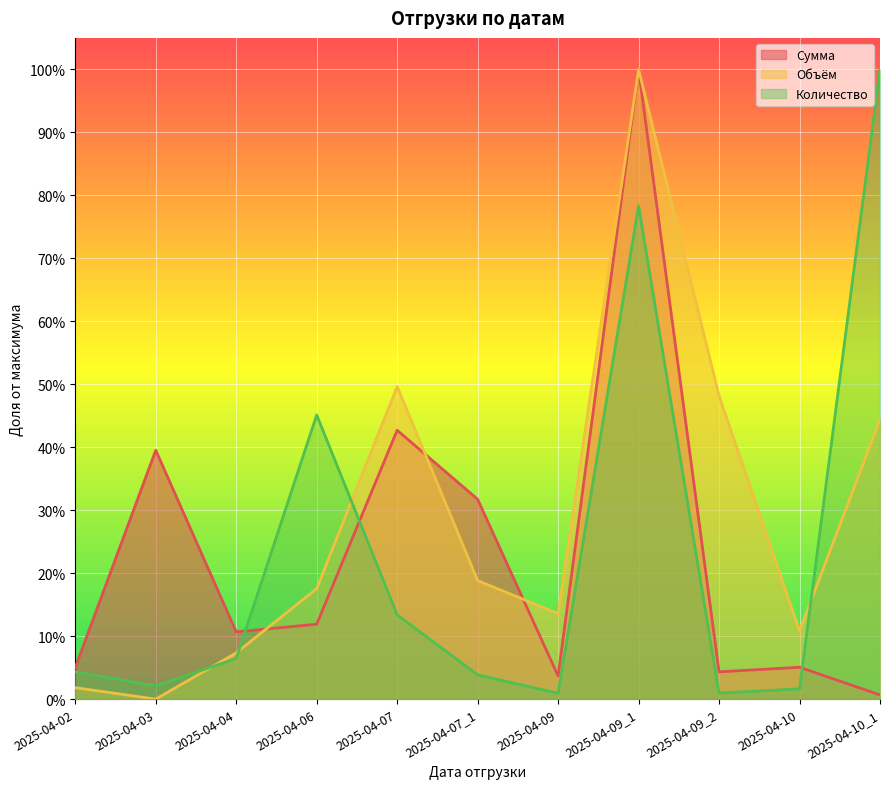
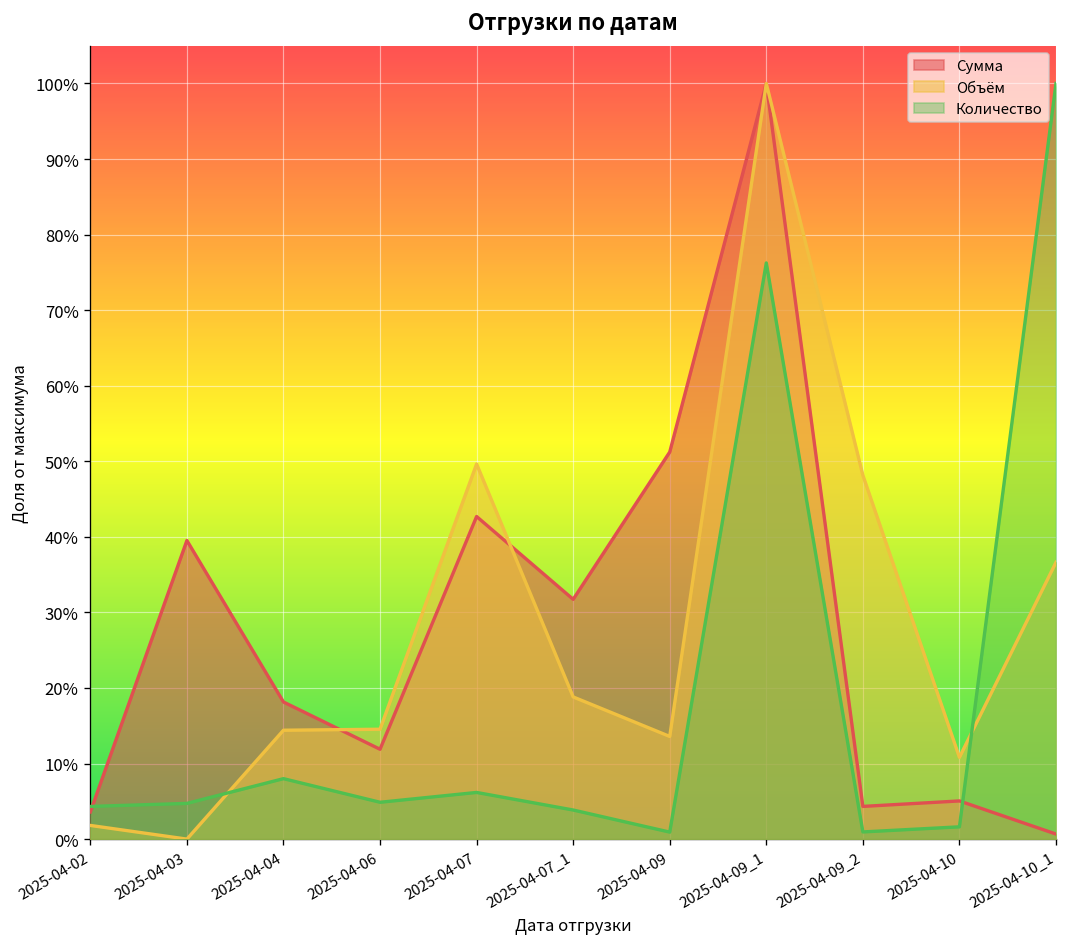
Сумма, 2025-04-02: 5% -> 4%
Количество, 2025-04-03: 2% -> 5%
Сумма, 2025-04-04: 11% -> 18%
Объём, 2025-04-04: 7% -> 14%
Количество, 2025-04-04: 6% -> 8%
Объём, 2025-04-06: 18% -> 15%
Количество, 2025-04-06: 45% -> 5%
Количество, 2025-04-07: 13% -> 6%
Сумма, 2025-04-09: 4% -> 51%
Количество, 2025-04-09_1: 78% -> 76%
Объём, 2025-04-10_1: 44% -> 37%
